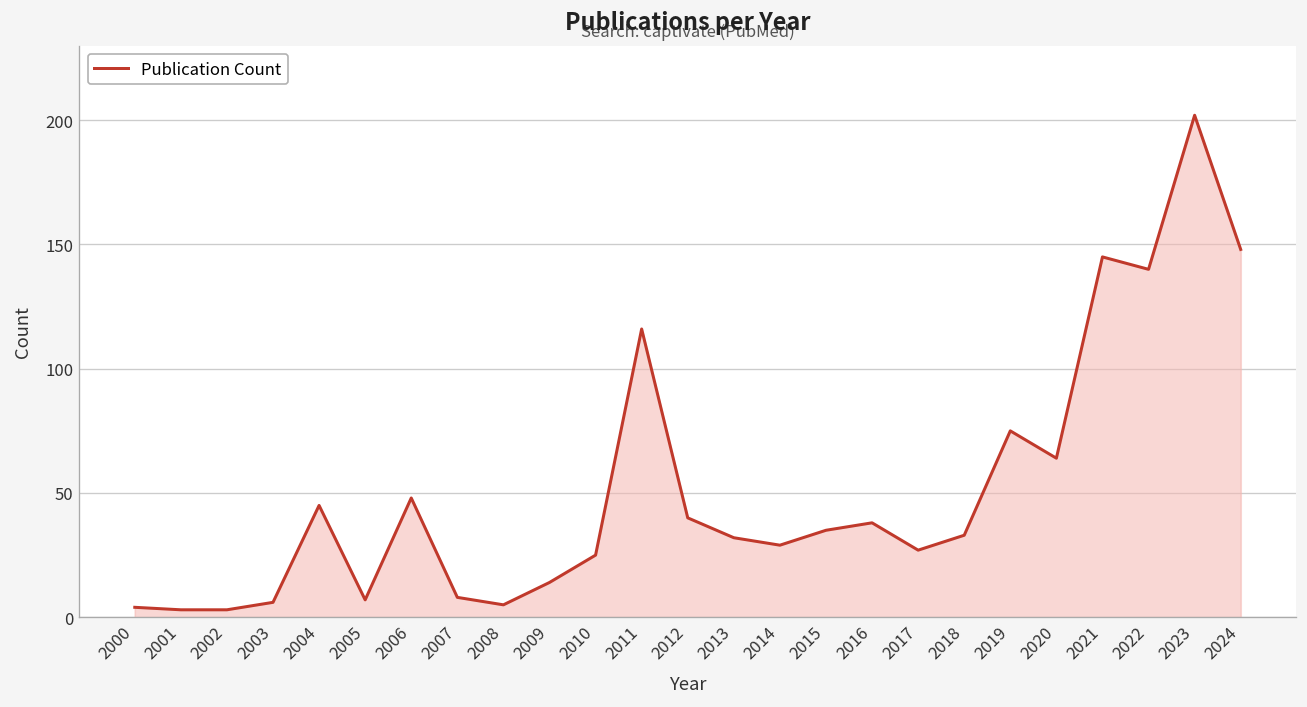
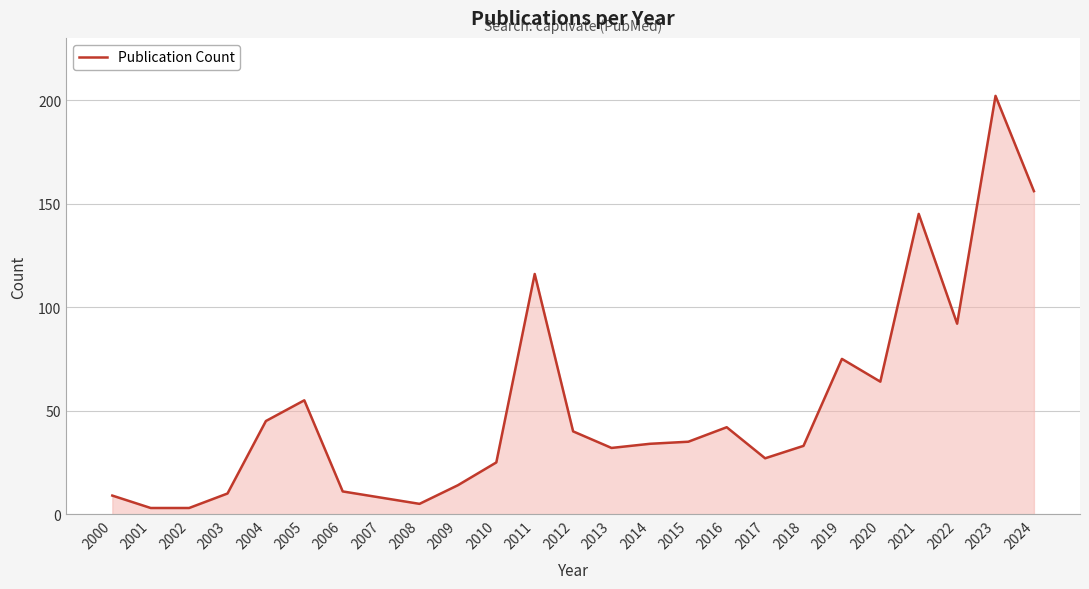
2000: 4 -> 9
2003: 6 -> 10
2005: 7 -> 55
2006: 48 -> 11
2014: 29 -> 34
2016: 38 -> 42
2022: 140 -> 92
2024: 148 -> 156
